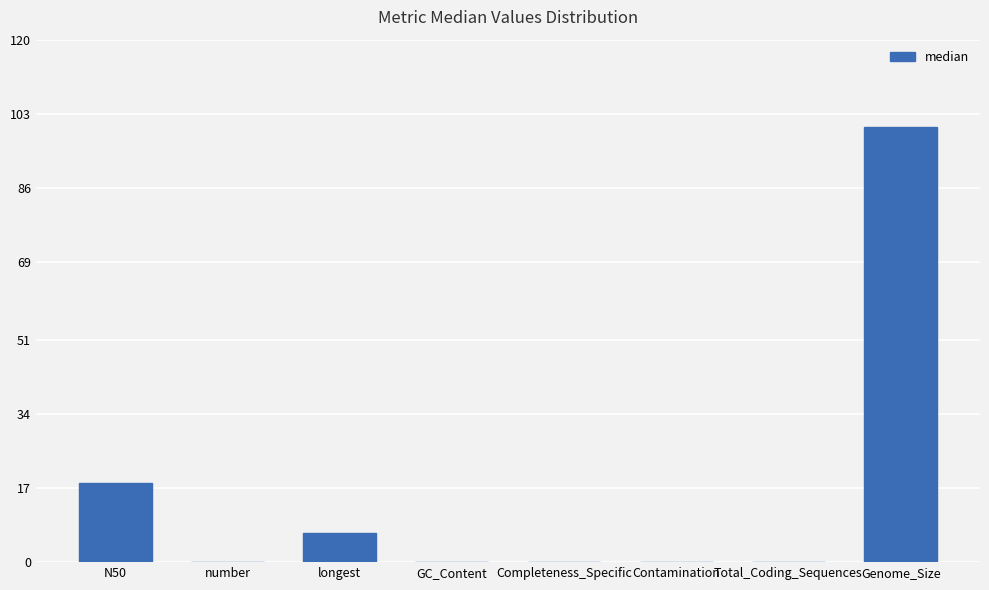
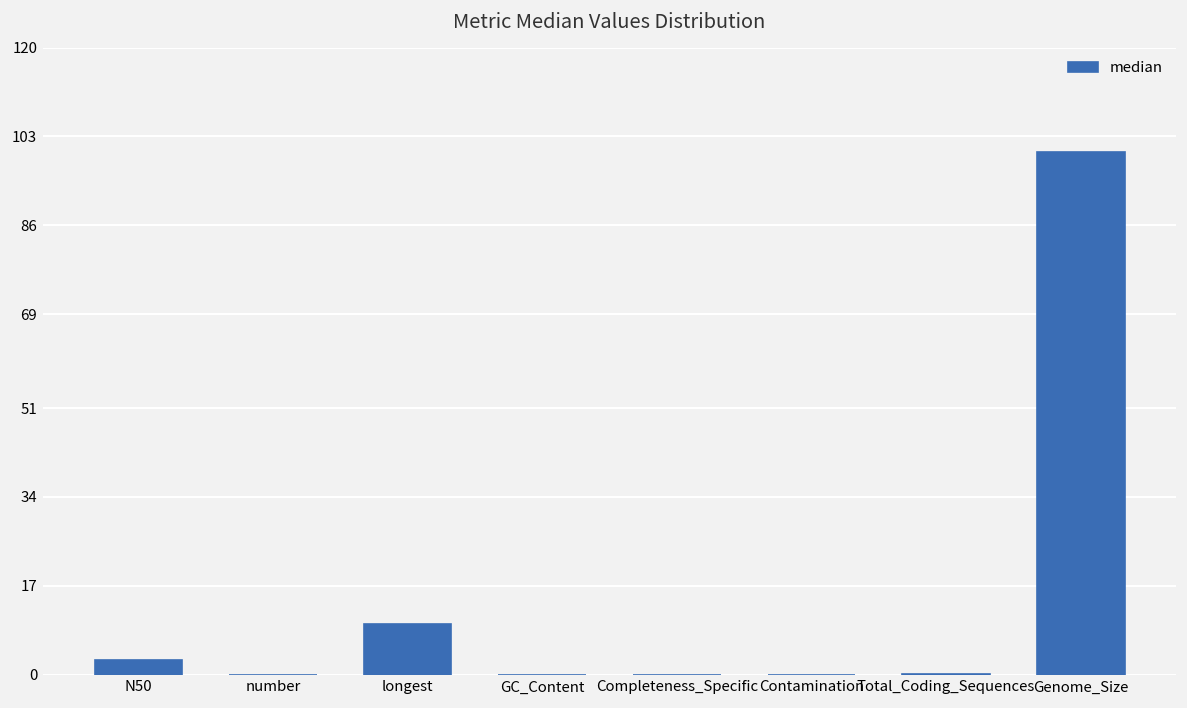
N50: 18 -> 3
longest: 7 -> 10
